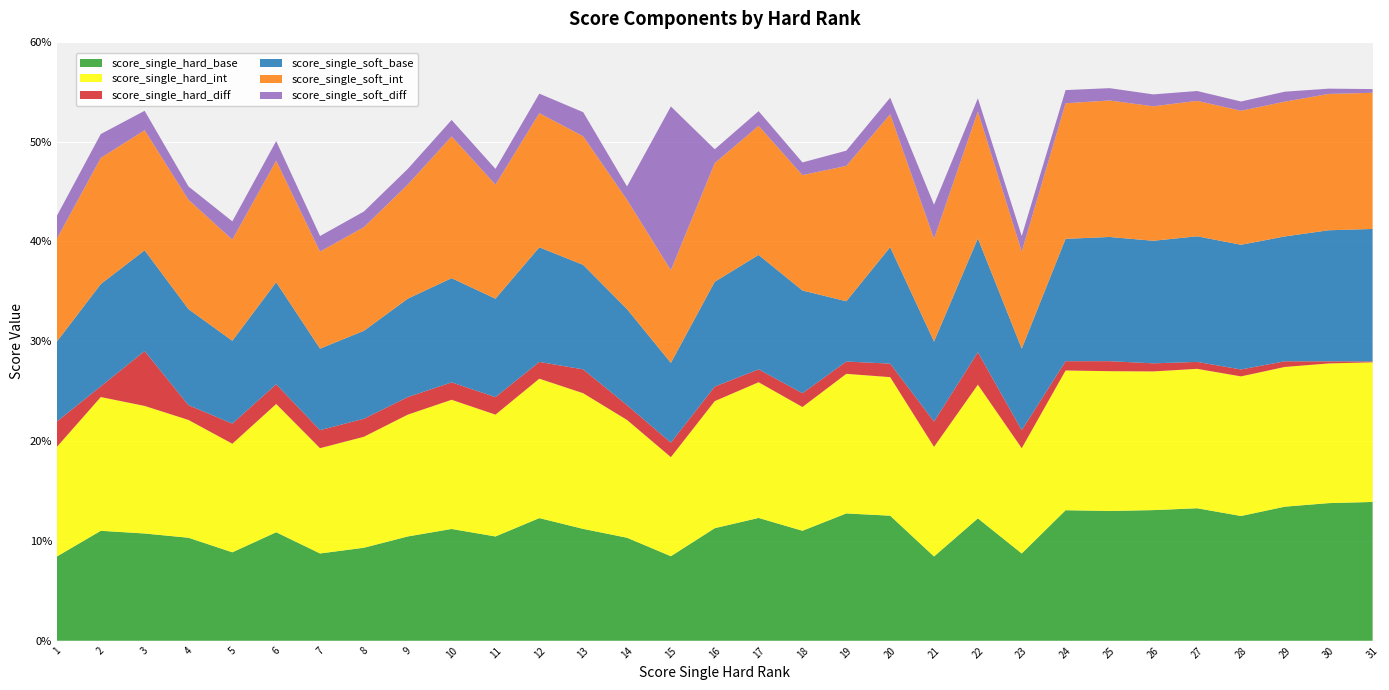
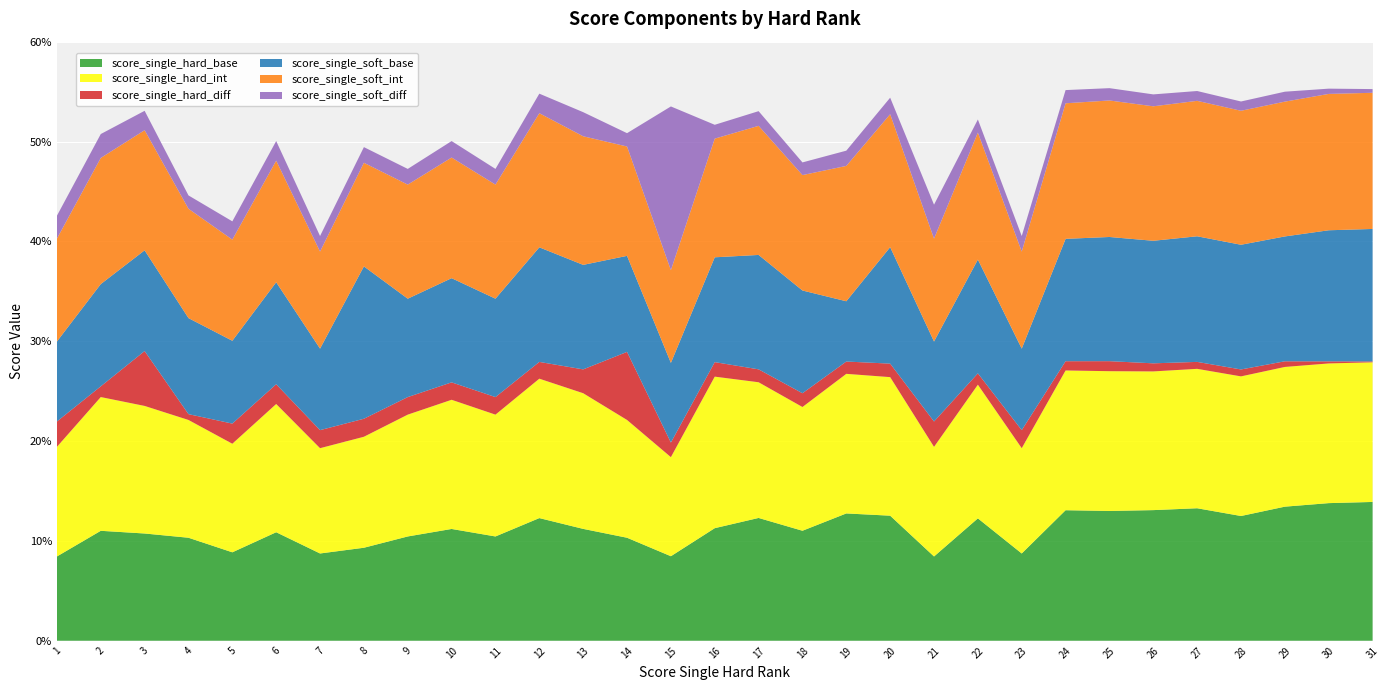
score_single_hard_diff, 4: 1.5% -> 0.6%
score_single_soft_base, 8: 9% -> 15%
score_single_soft_int, 10: 14% -> 12%
score_single_hard_diff, 14: 1% -> 7%
score_single_hard_int, 16: 13% -> 15%
score_single_hard_diff, 22: 3% -> 1%
